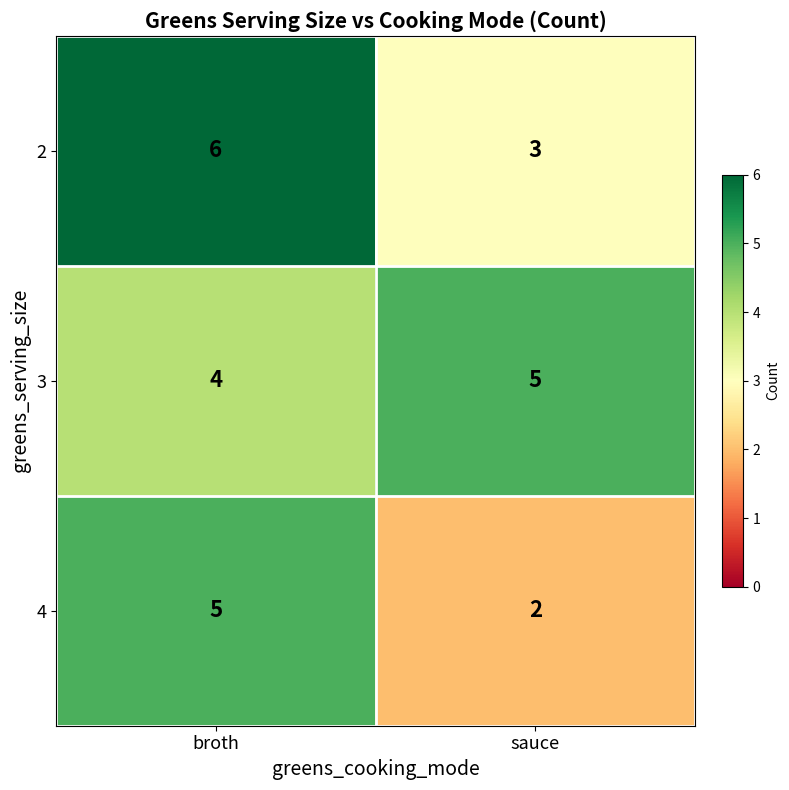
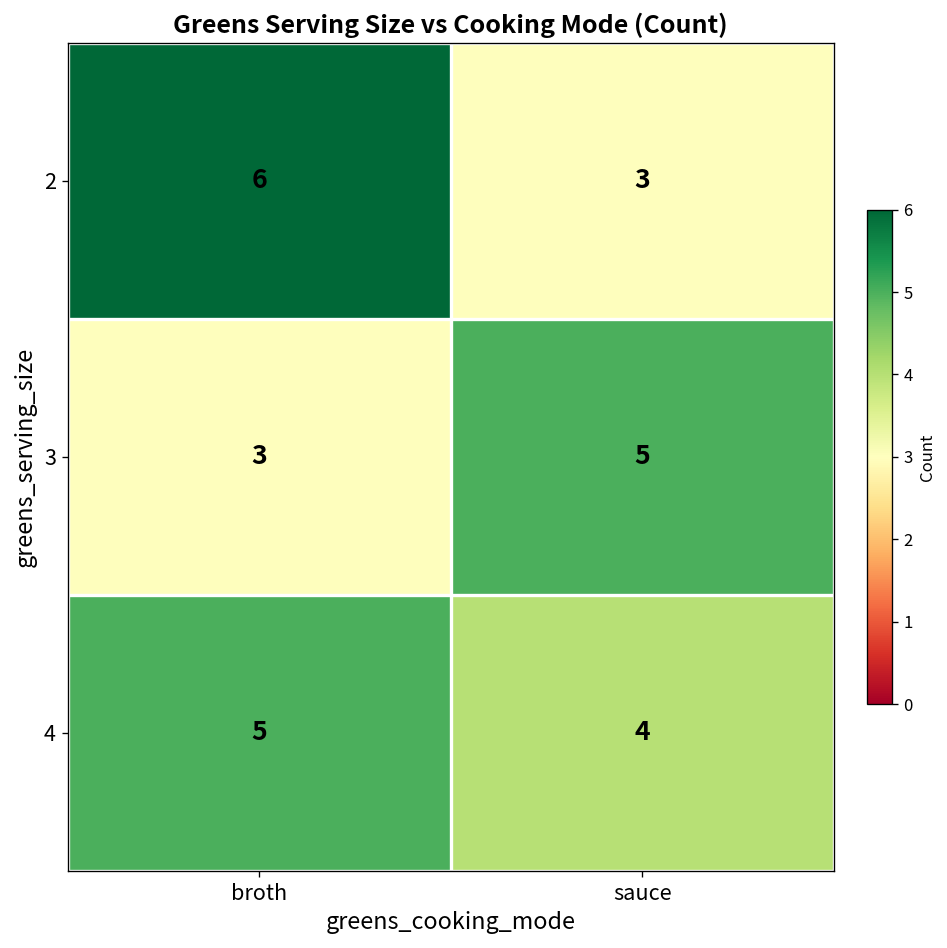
3, broth: 4 -> 3
4, sauce: 2 -> 4
